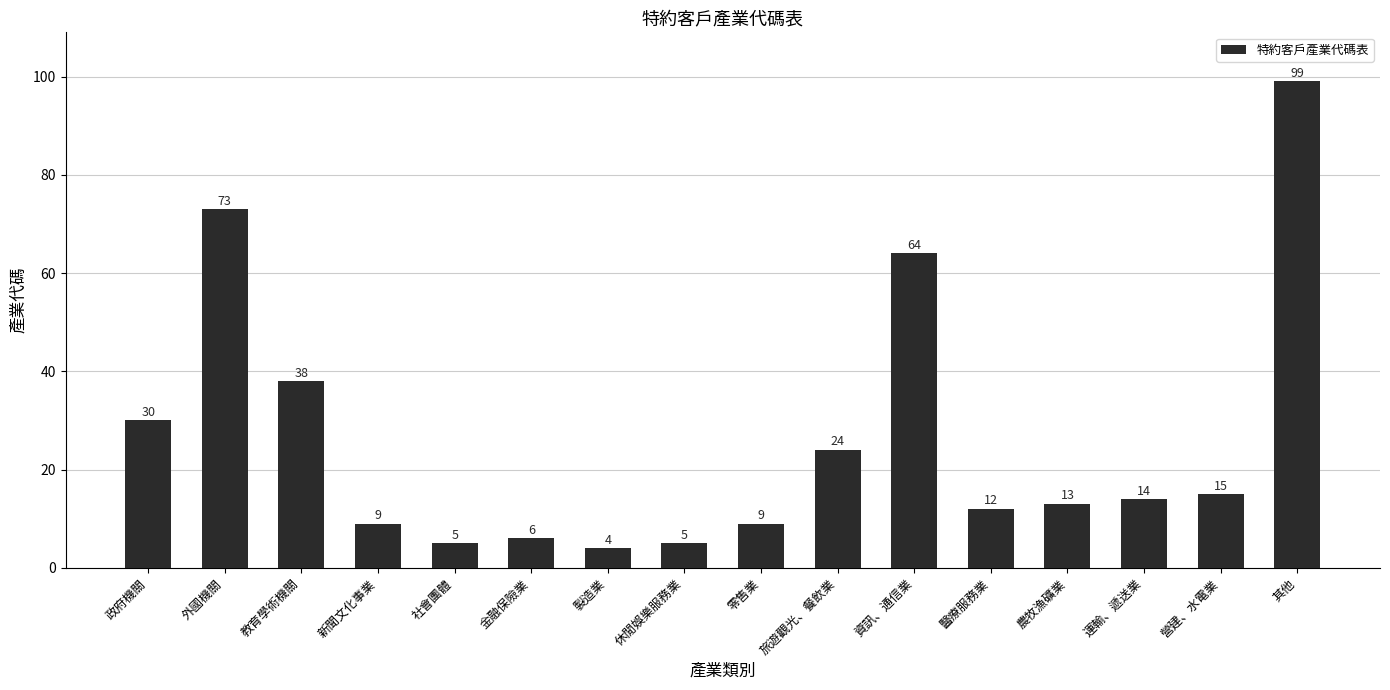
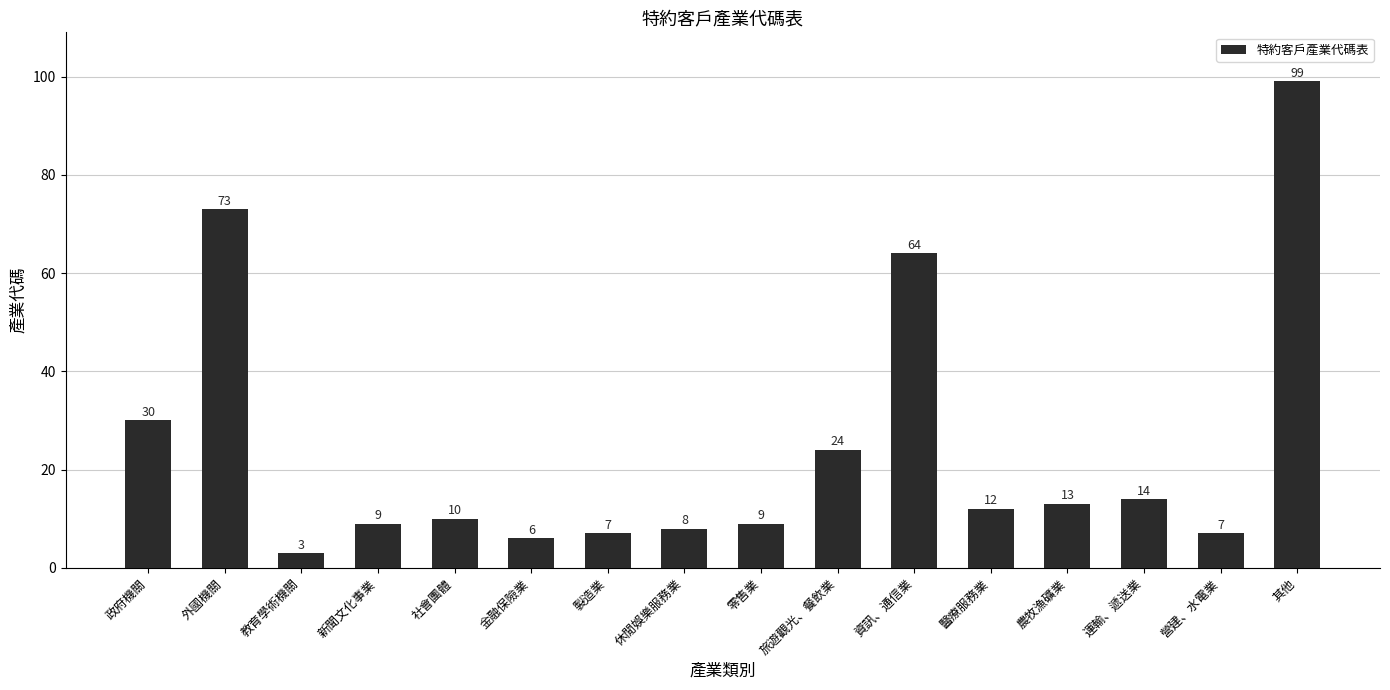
教育學術機關: 38 -> 3
社會團體: 5 -> 10
製造業: 4 -> 7
休閒娛樂服務業: 5 -> 8
營建、水電業: 15 -> 7
